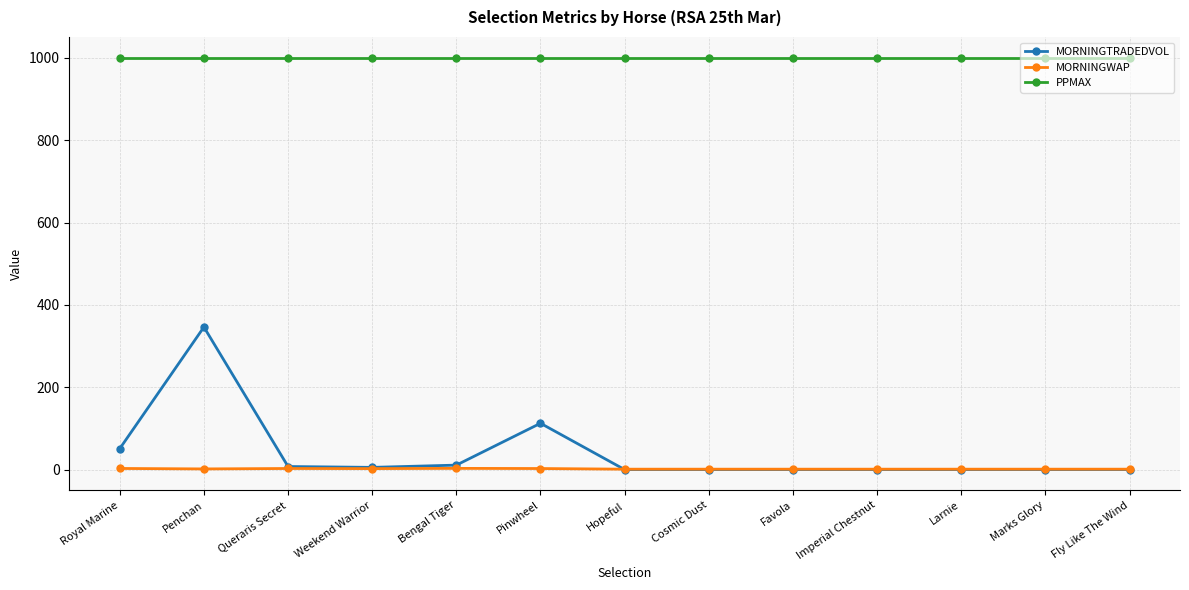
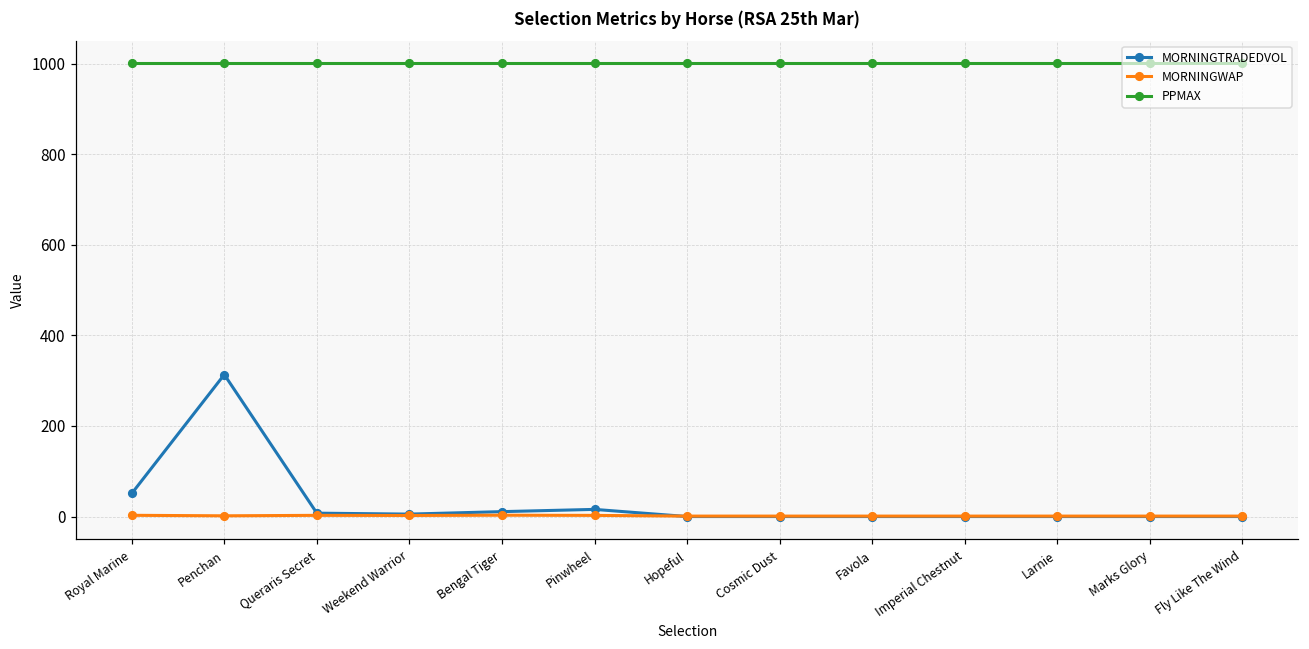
MORNINGTRADEDVOL, Penchan: 350 -> 310
MORNINGTRADEDVOL, Pinwheel: 110 -> 20
